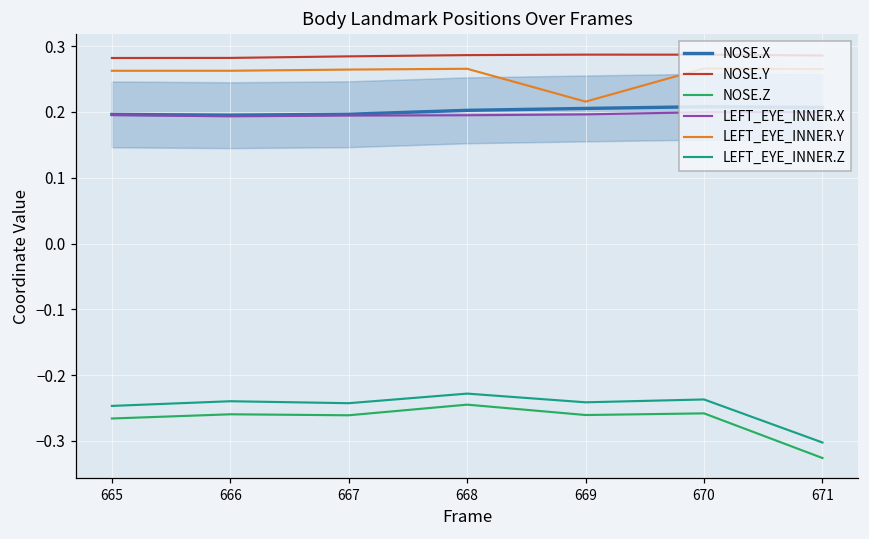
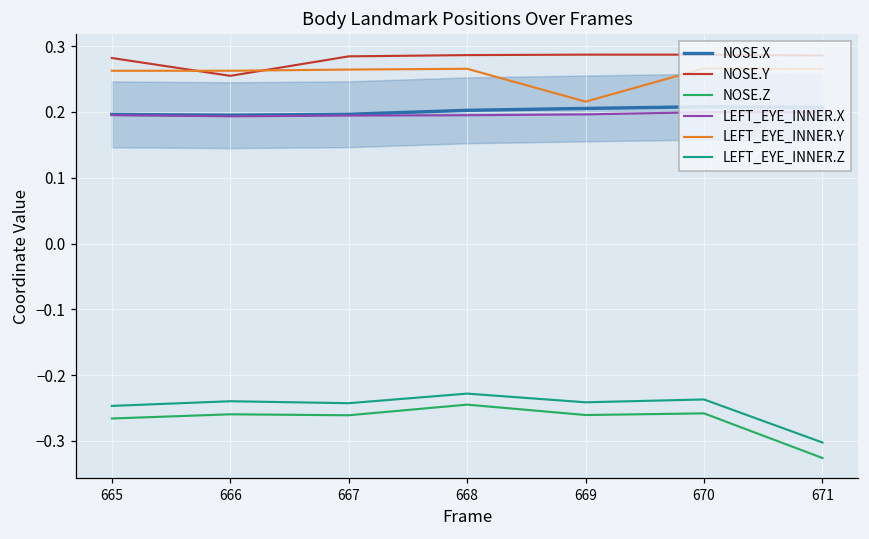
NOSE.Y, 666: 0.28 -> 0.25
